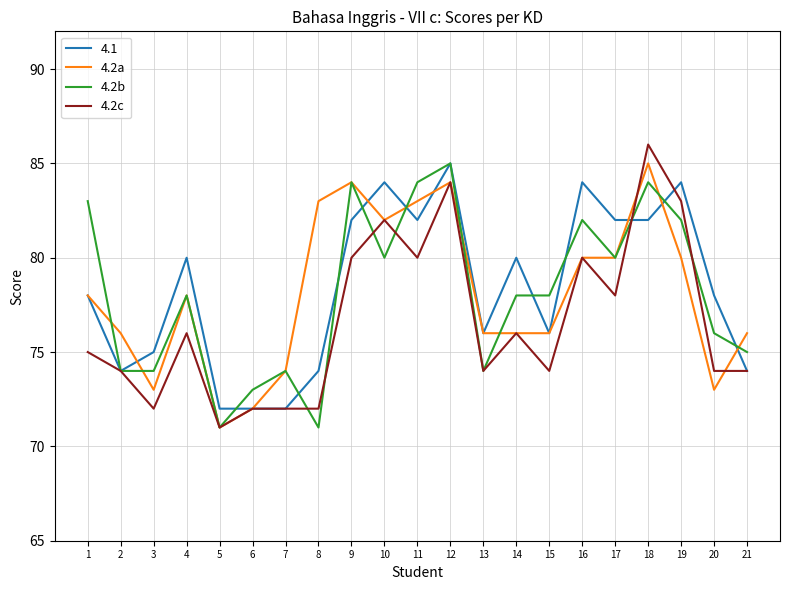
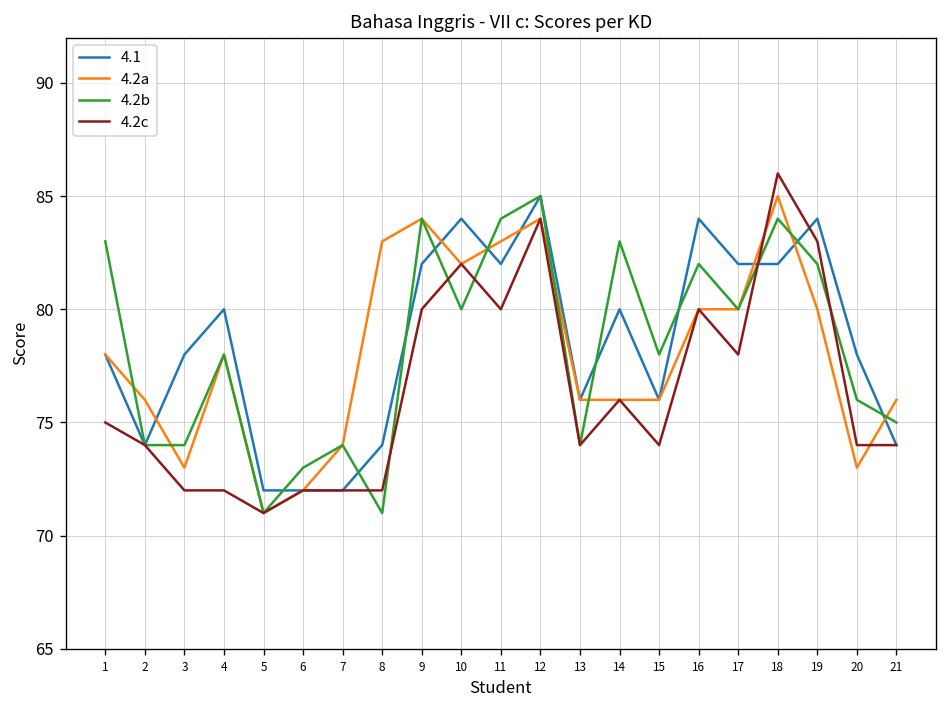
4.1, 3: 75 -> 78
4.2c, 4: 76 -> 72
4.2b, 14: 78 -> 83
